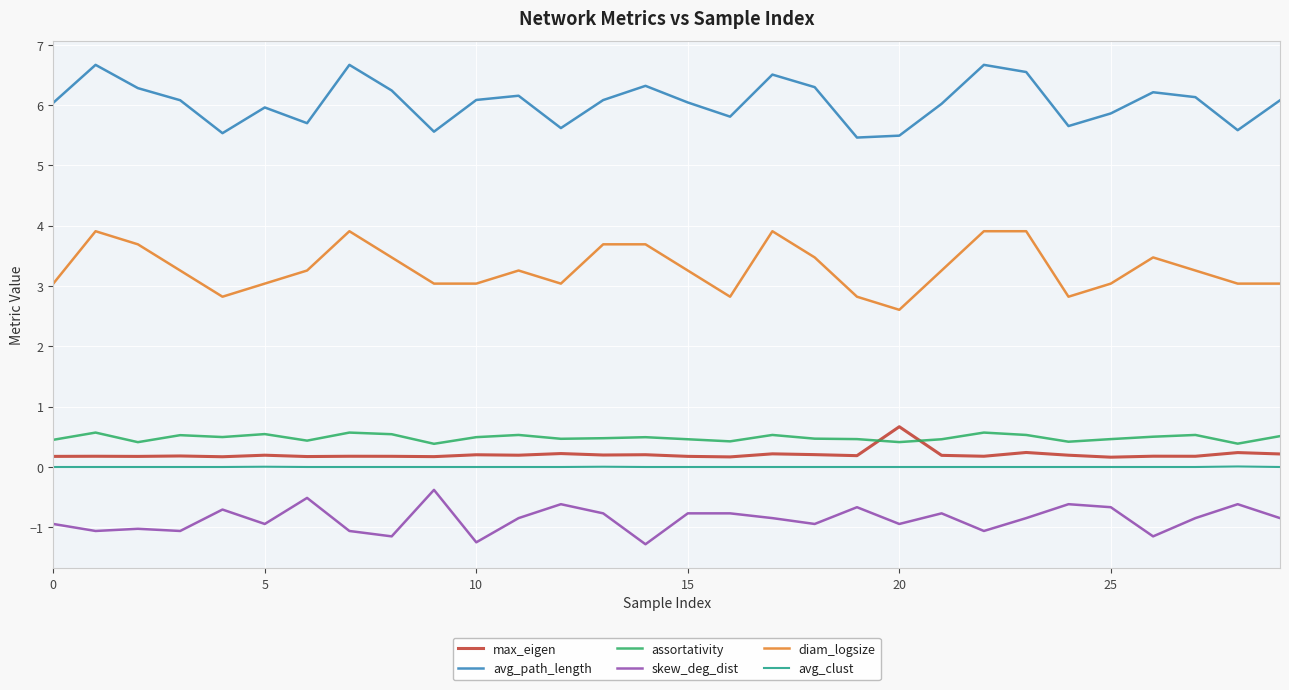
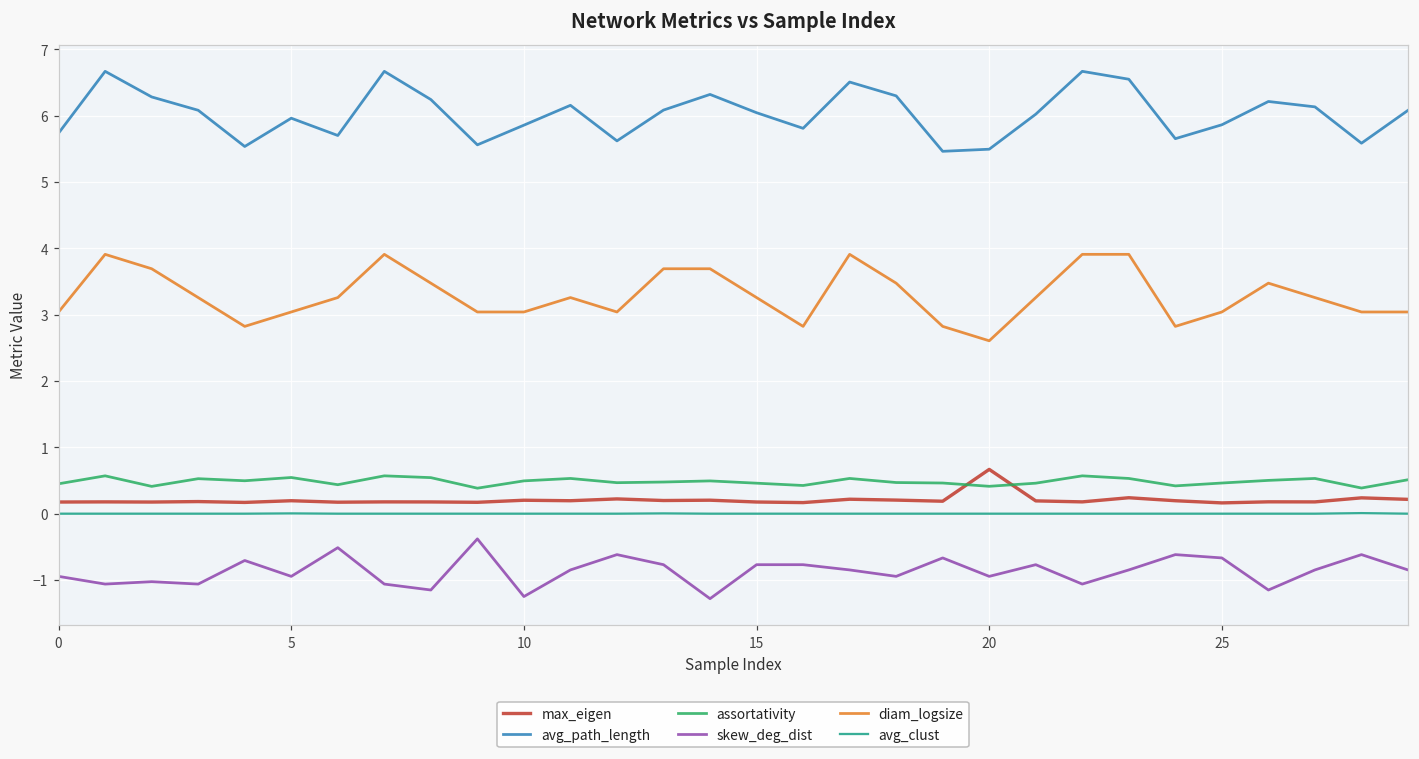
avg_path_length, 0: 6.0 -> 5.7
avg_path_length, 10: 6.1 -> 5.9
